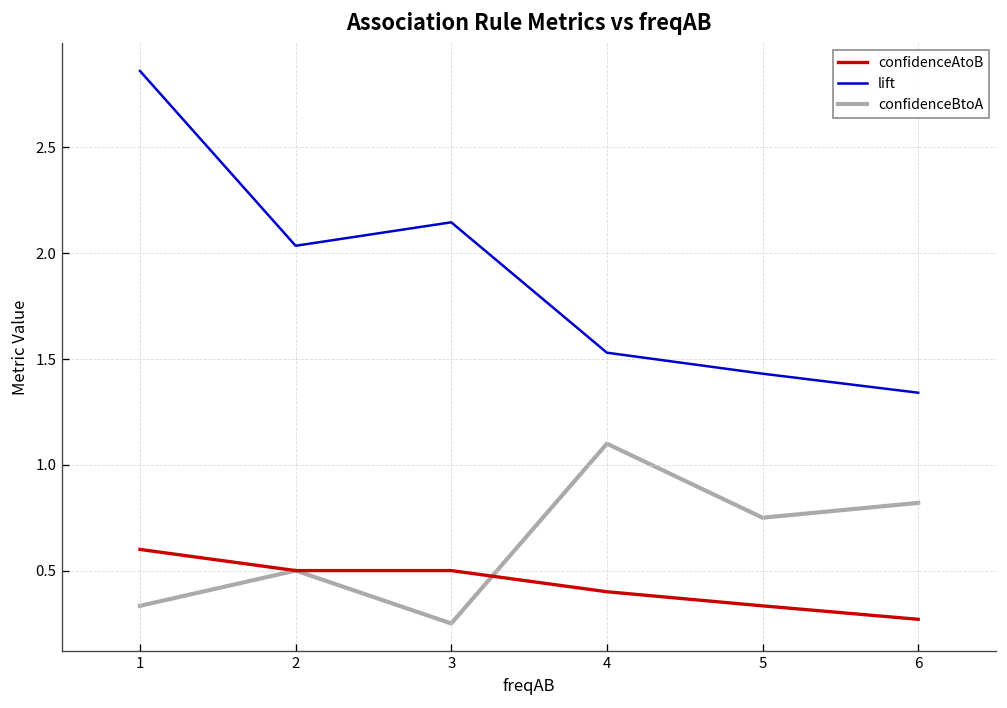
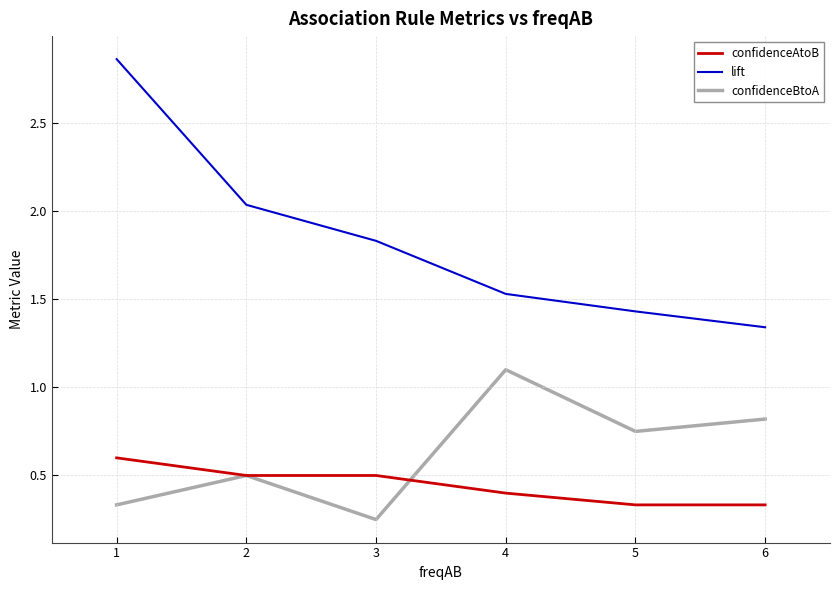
lift, 3: 2.15 -> 1.83
confidenceAtoB, 6: 0.27 -> 0.33
